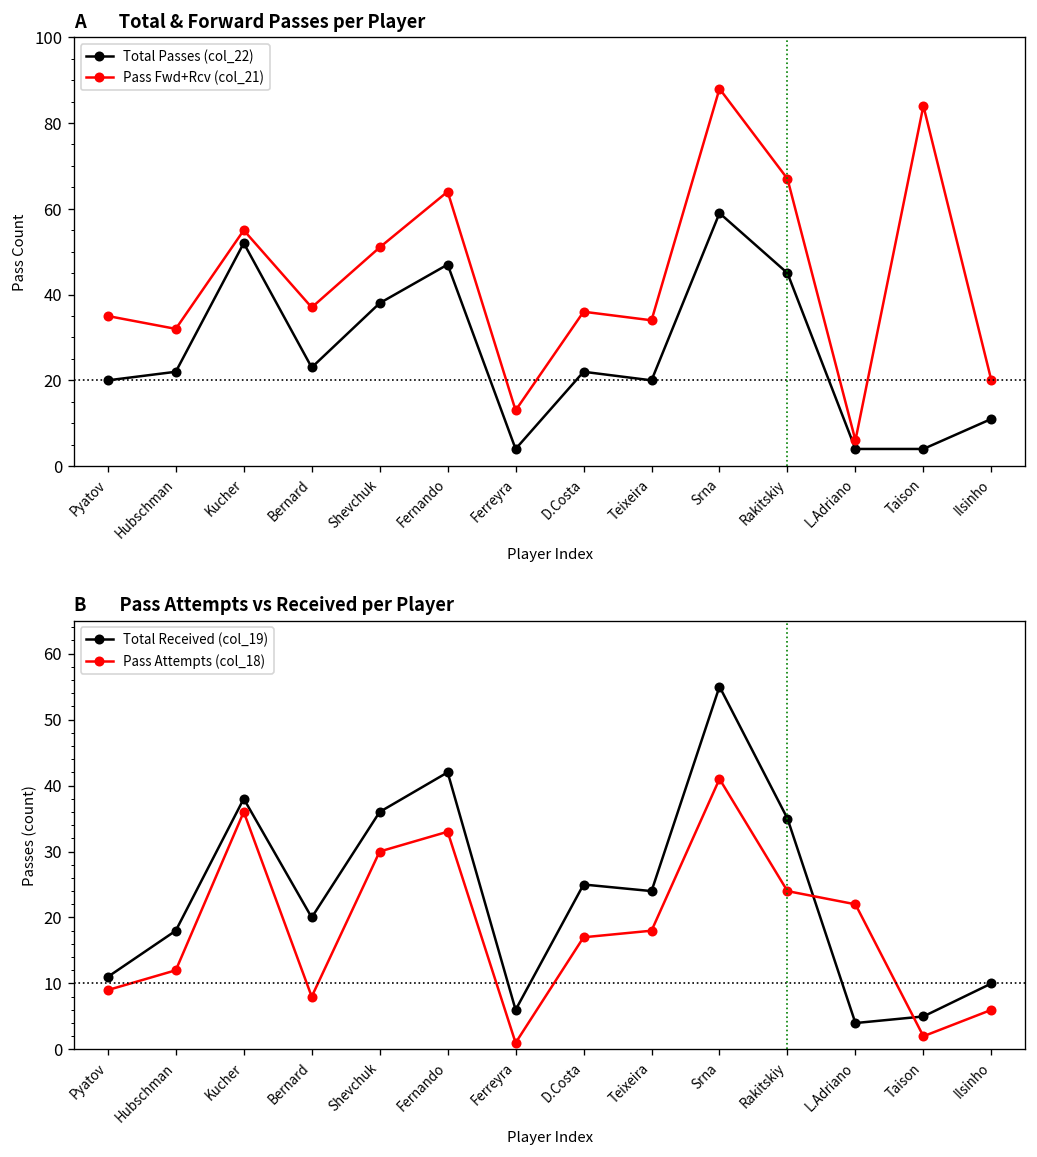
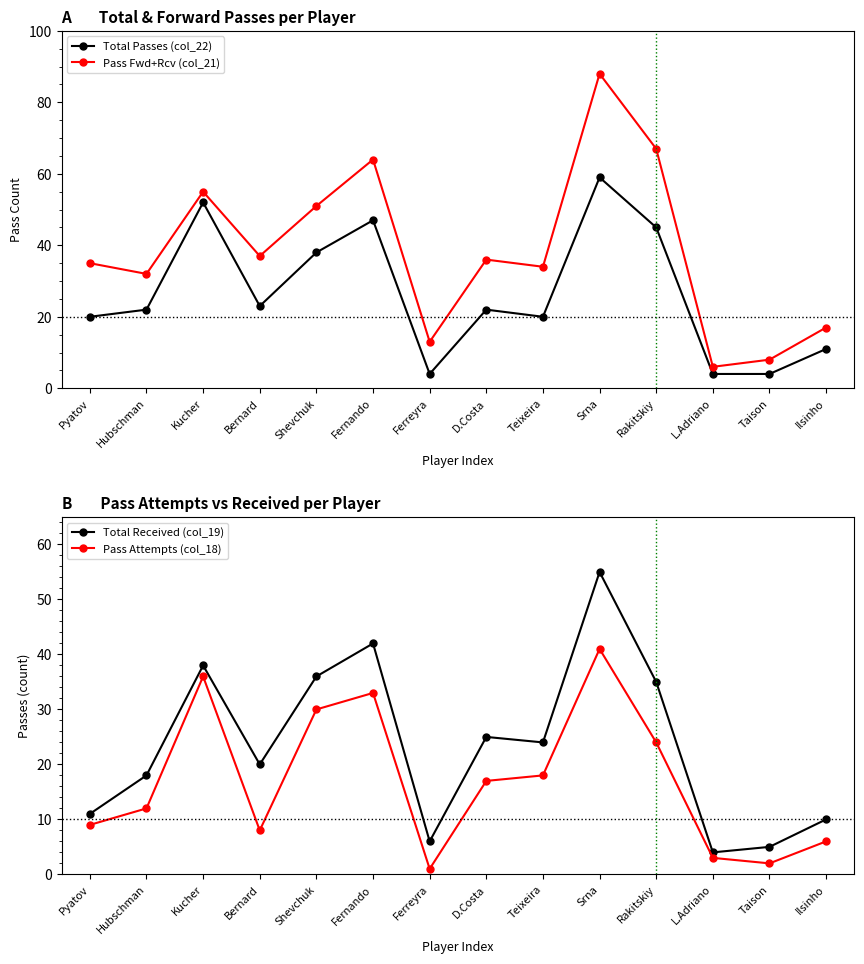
A Total & Forward Passes per Player, Pass Fwd+Rcv (col_21), Taison: 84 -> 8
A Total & Forward Passes per Player, Pass Fwd+Rcv (col_21), Ilsinho: 20 -> 17
B Pass Attempts vs Received per Player, Pass Attempts (col_18), L.Adriano: 22 -> 3
